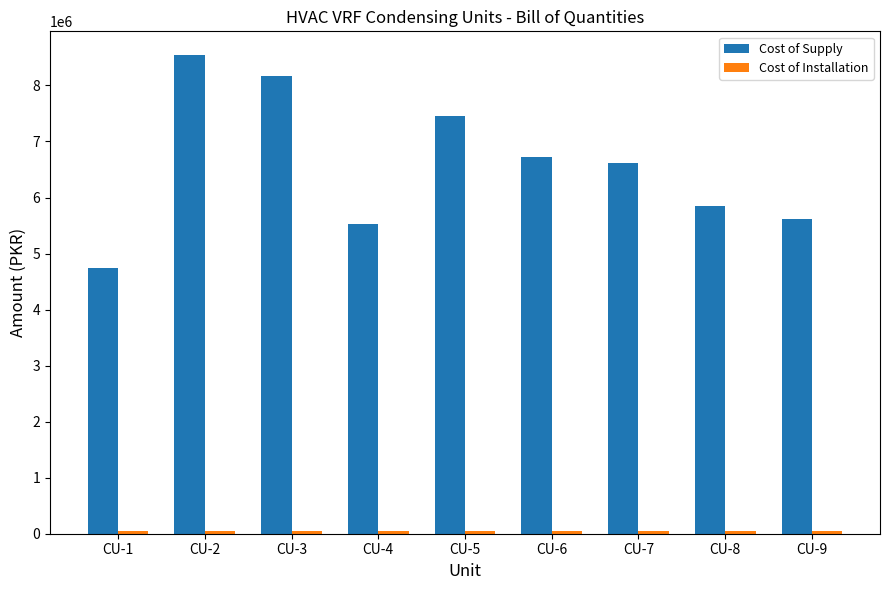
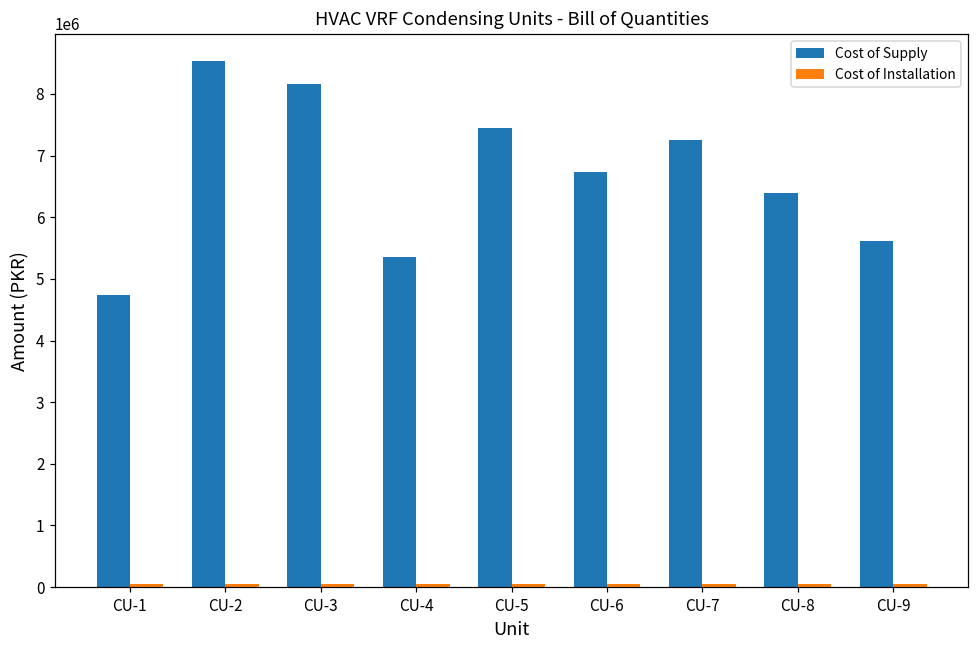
Cost of Supply, CU-4: 5500000 -> 5400000
Cost of Supply, CU-7: 6600000 -> 7200000
Cost of Supply, CU-8: 5800000 -> 6400000
